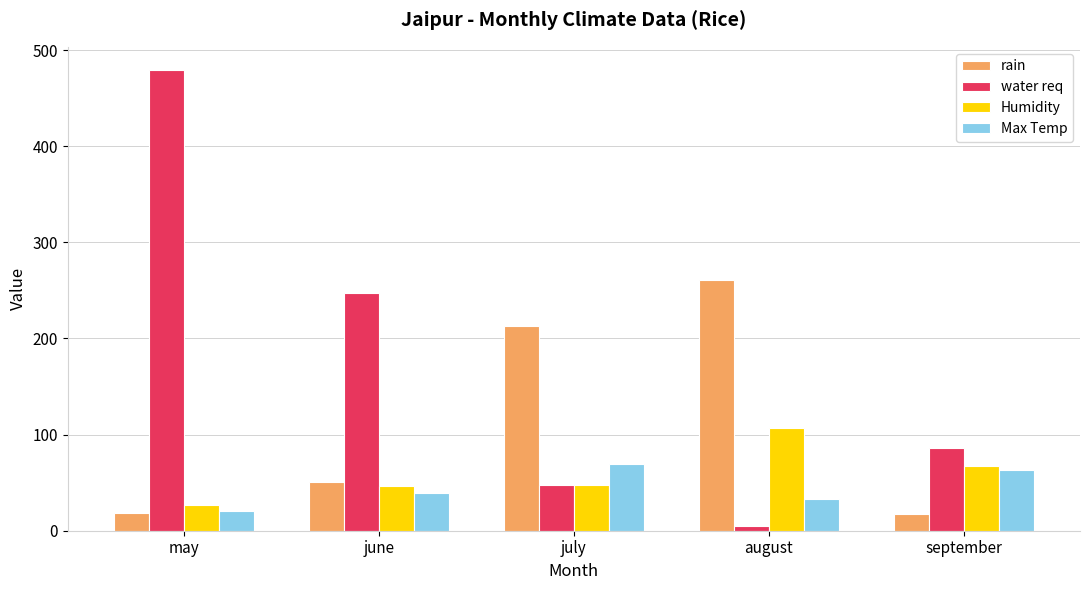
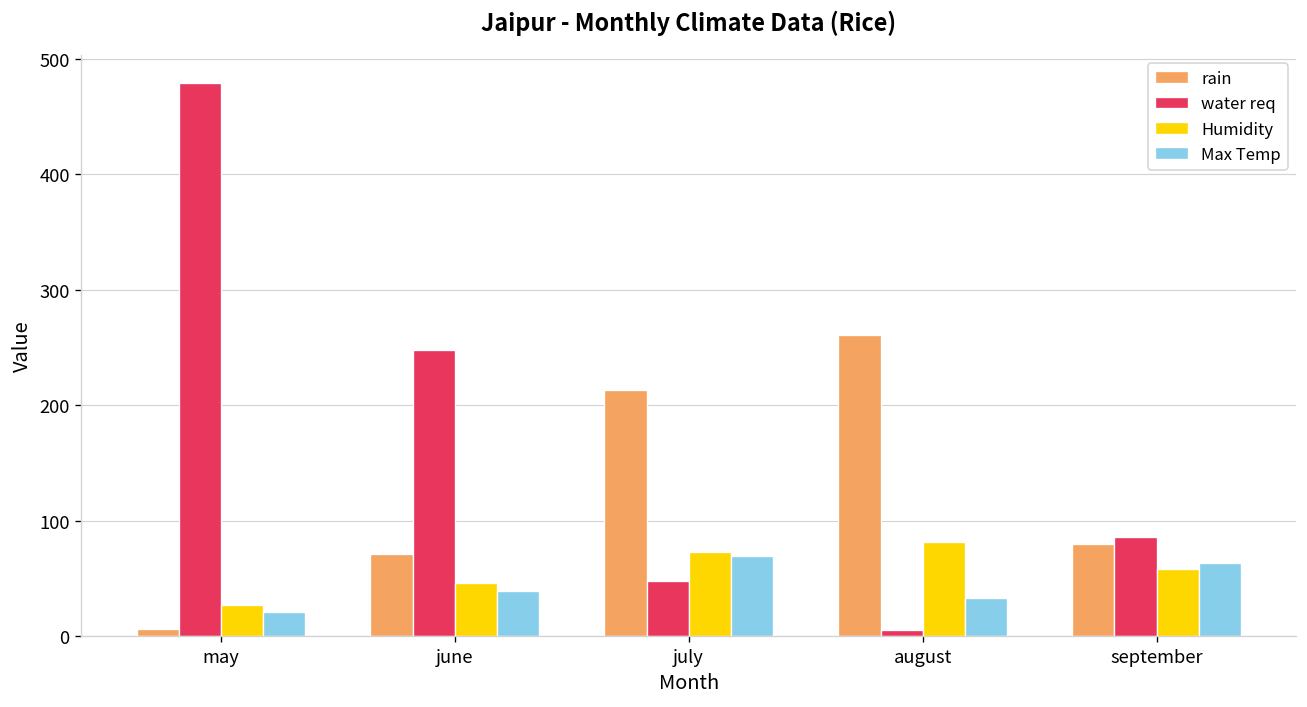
rain, may: 20 -> 10
rain, june: 50 -> 70
Humidity, july: 50 -> 70
Humidity, august: 110 -> 80
rain, september: 20 -> 80
Humidity, september: 70 -> 60
